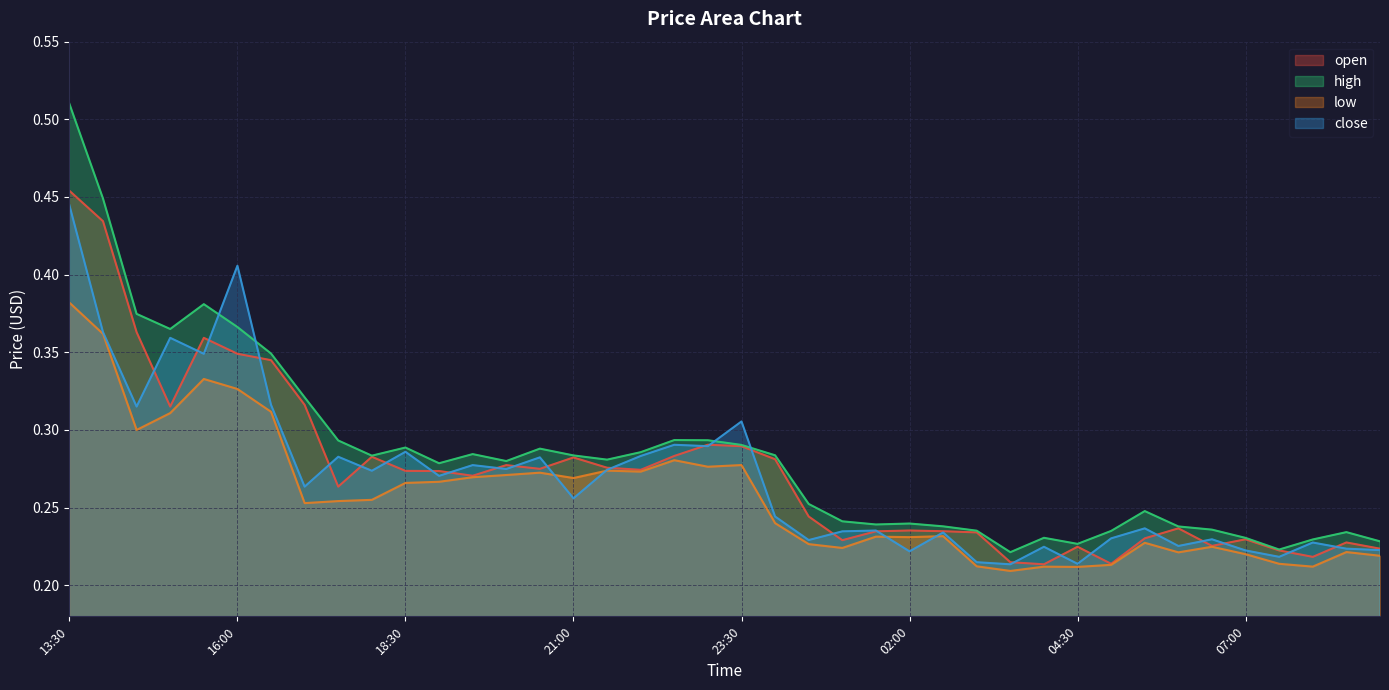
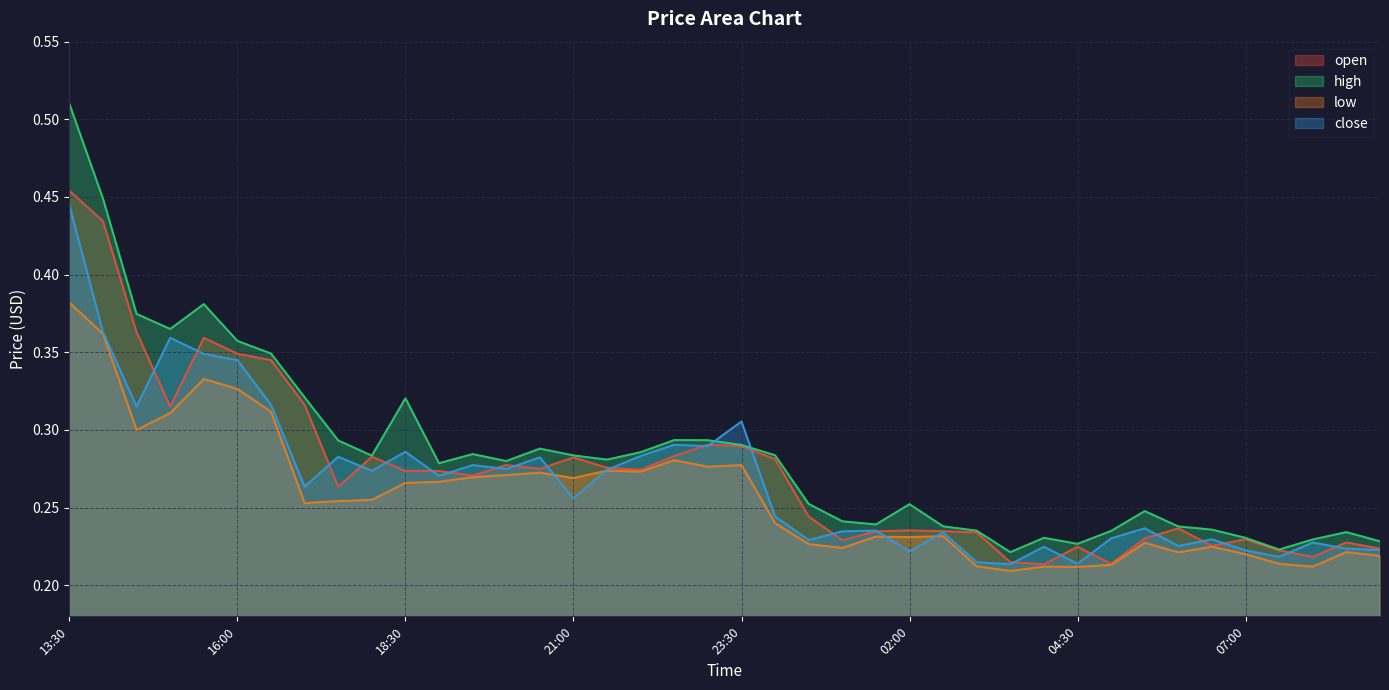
high, 16:00: 0.366 -> 0.357
close, 16:00: 0.406 -> 0.345
high, 18:30: 0.289 -> 0.320
high, 02:00: 0.240 -> 0.252
